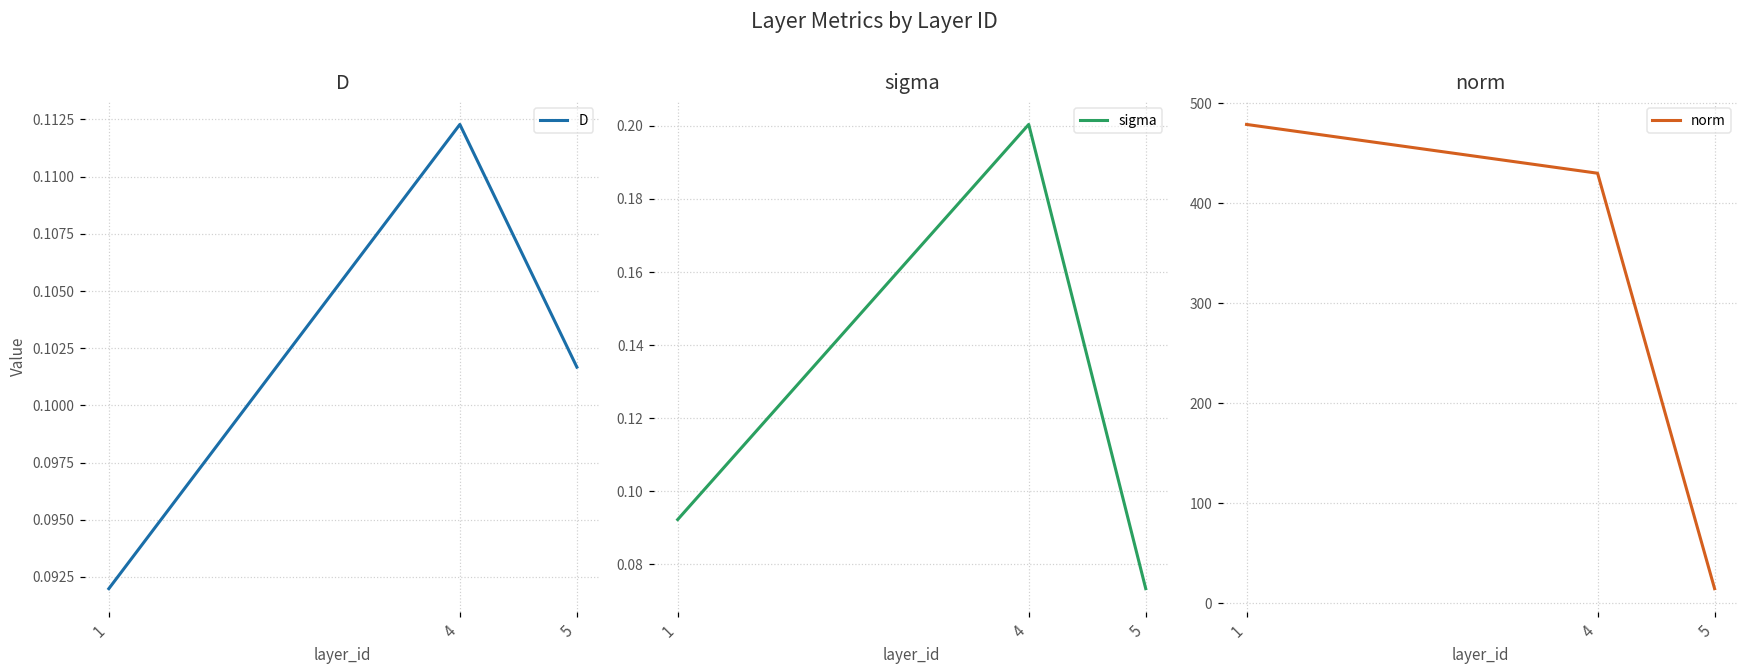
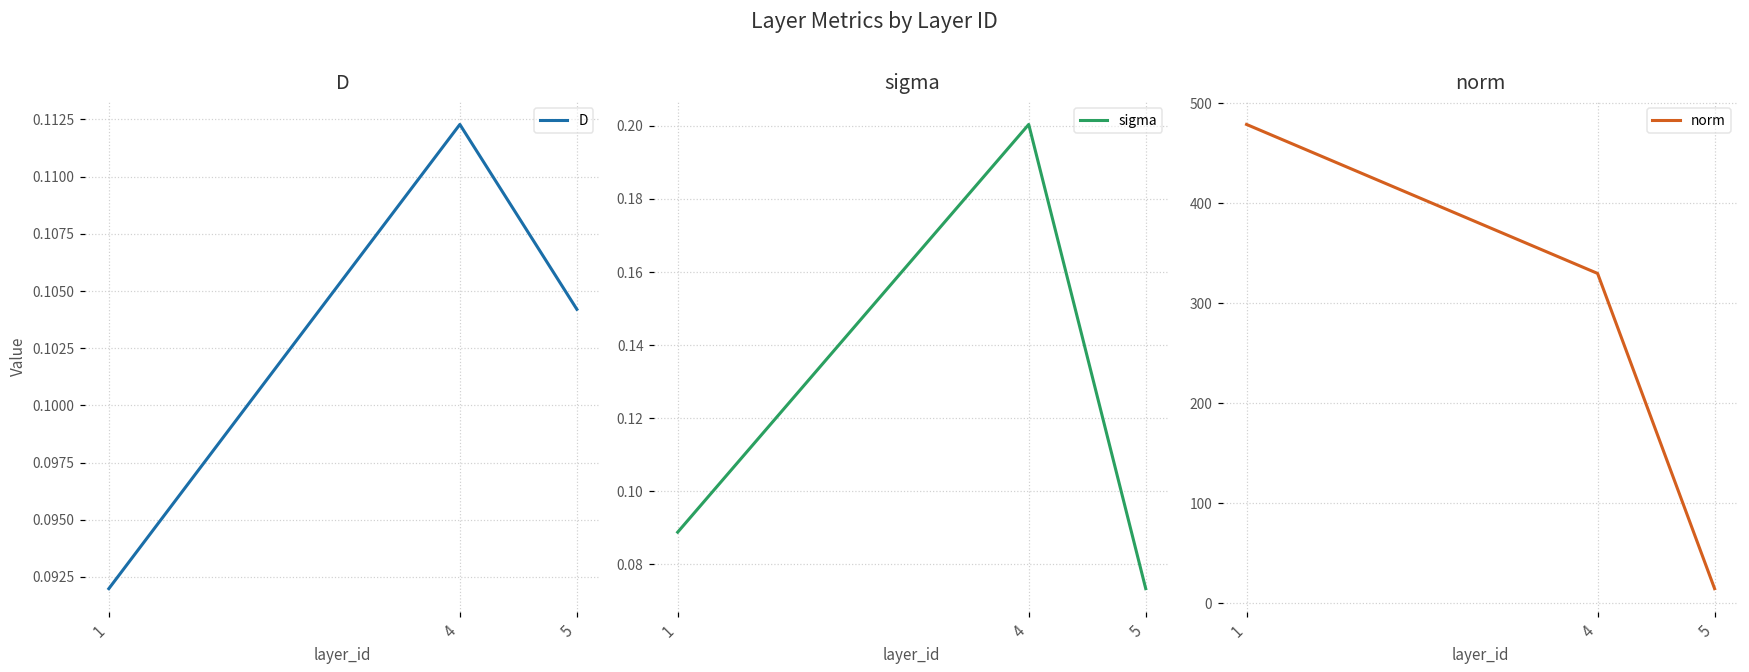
D, 5: 0.1017 -> 0.1042
sigma, 1: 0.092 -> 0.089
norm, 4: 430 -> 330
